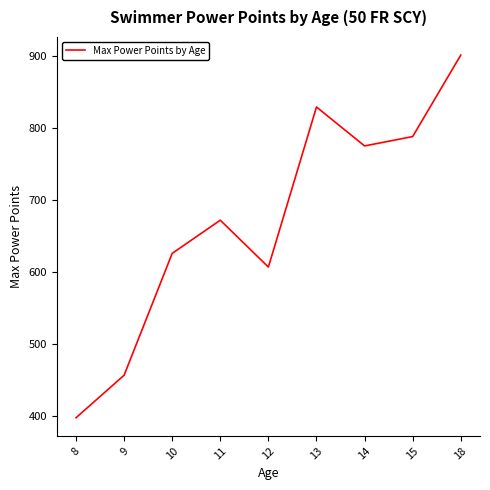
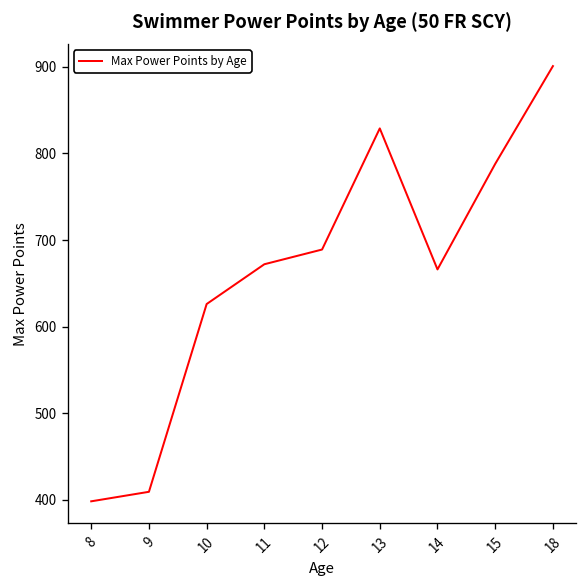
9: 460 -> 410
12: 610 -> 690
14: 780 -> 670
